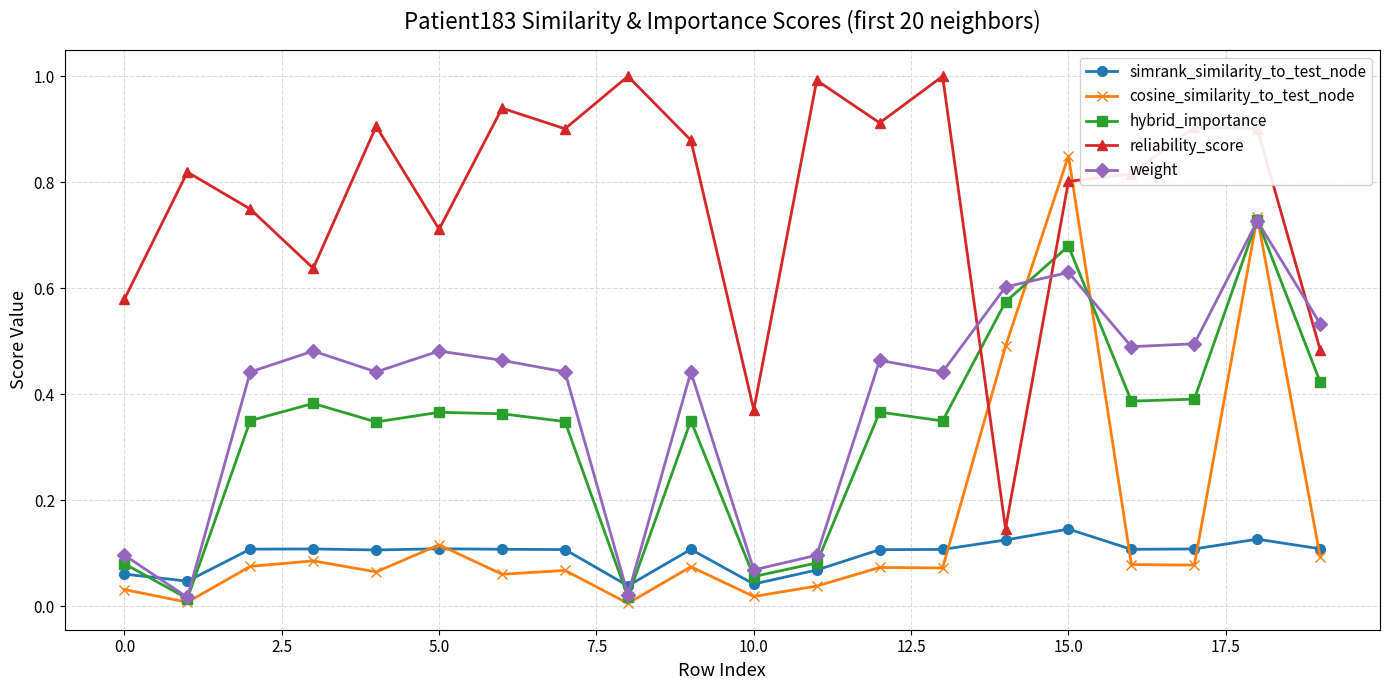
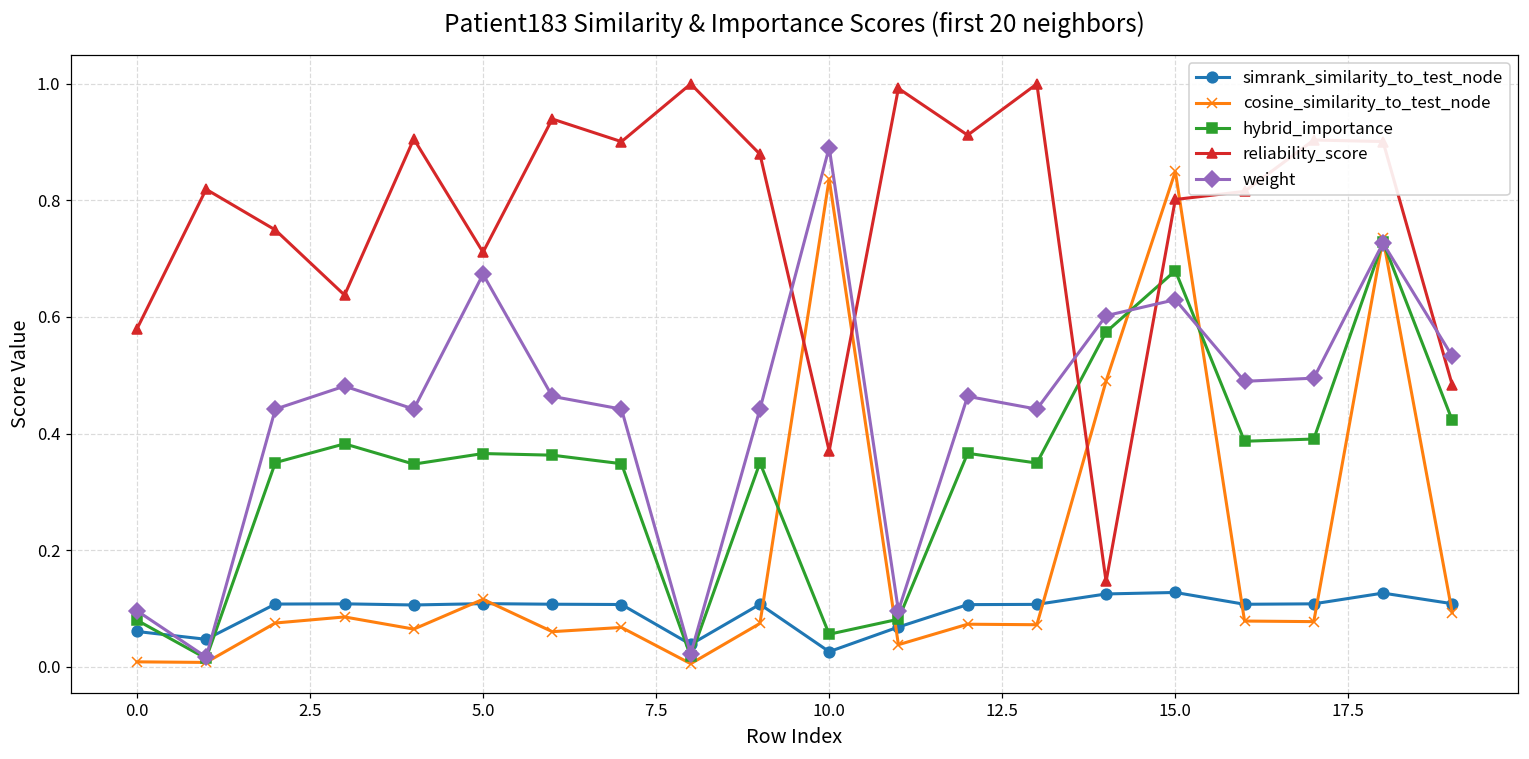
cosine_similarity_to_test_node, 0.0: 0.03 -> 0.01
weight, 5.0: 0.48 -> 0.67
simrank_similarity_to_test_node, 10.0: 0.04 -> 0.03
cosine_similarity_to_test_node, 10.0: 0.02 -> 0.84
weight, 10.0: 0.07 -> 0.89
simrank_similarity_to_test_node, 15.0: 0.15 -> 0.13
